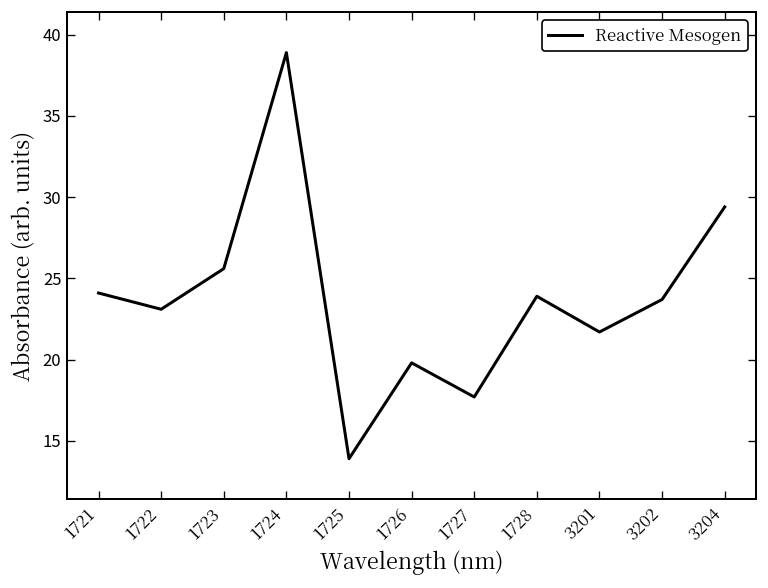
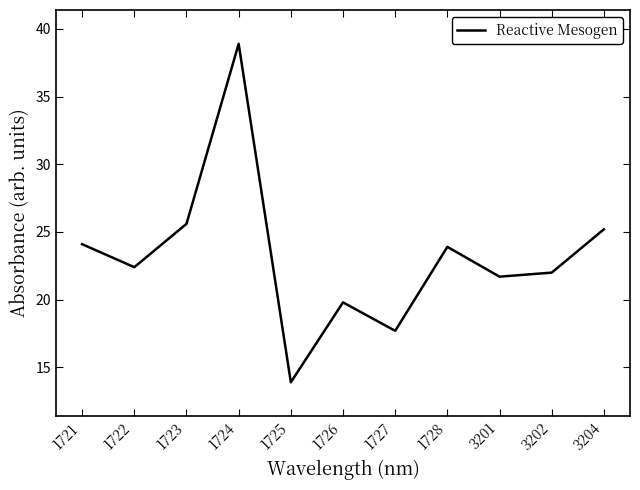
1722: 23.1 -> 22.4
3202: 23.7 -> 22.0
3204: 29.4 -> 25.2
